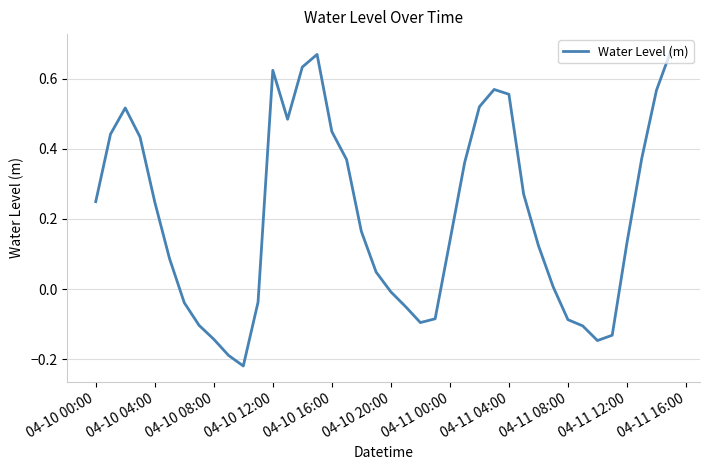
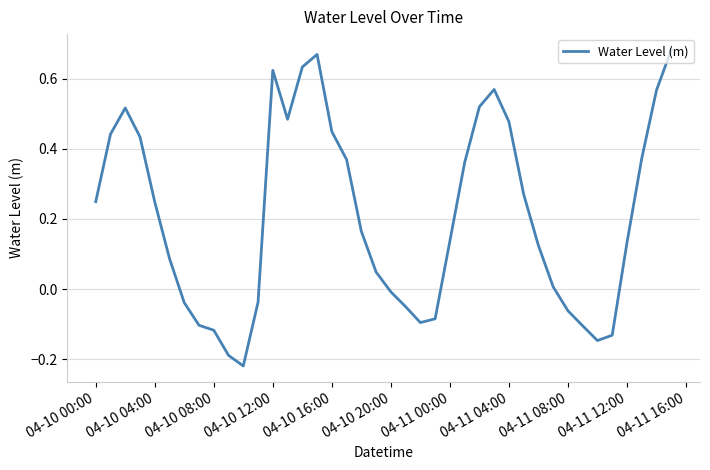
04-10 08:00: -0.14 -> -0.12
04-11 04:00: 0.56 -> 0.48
04-11 08:00: -0.09 -> -0.06
